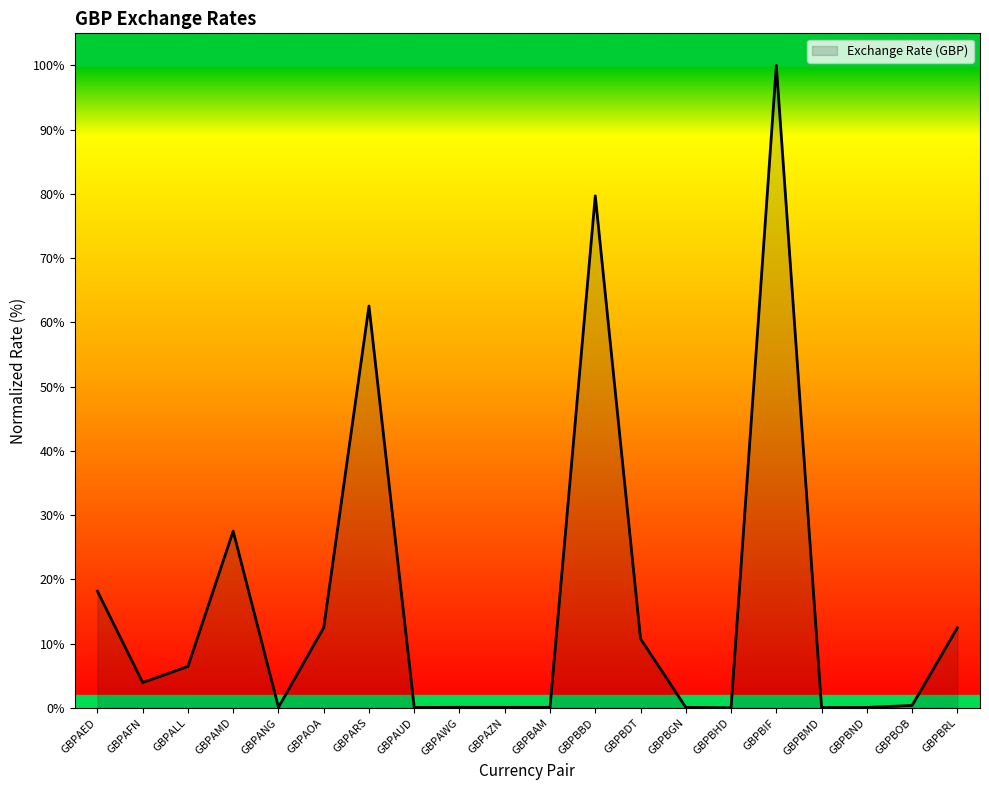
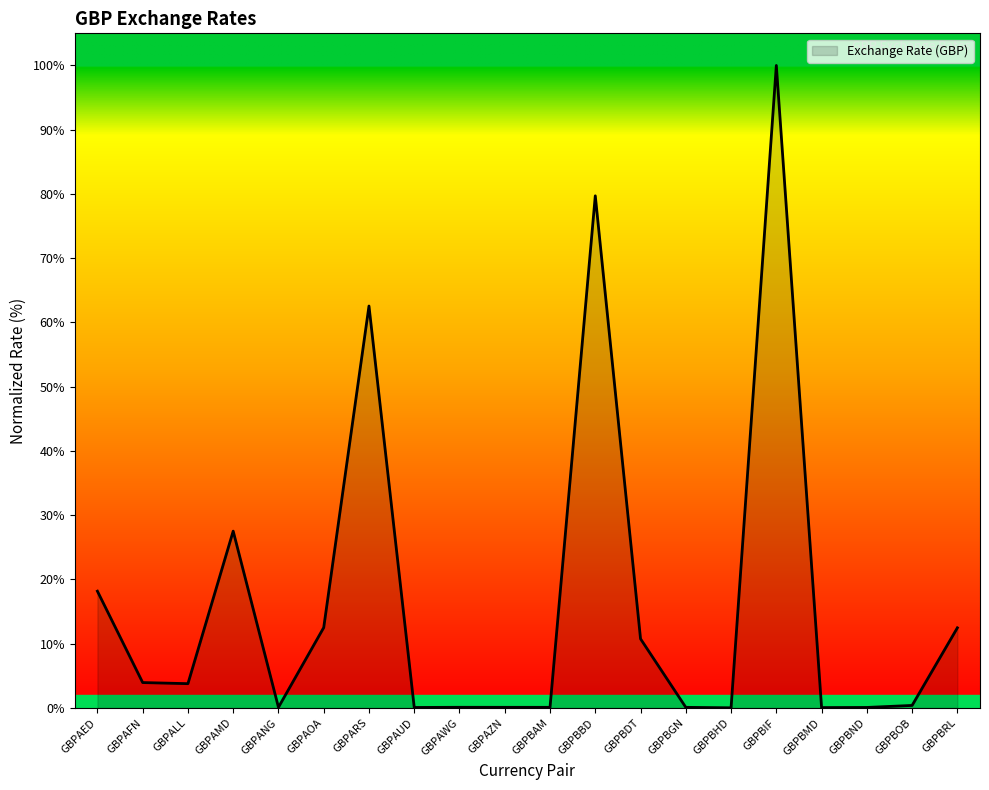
GBPALL: 6% -> 4%
